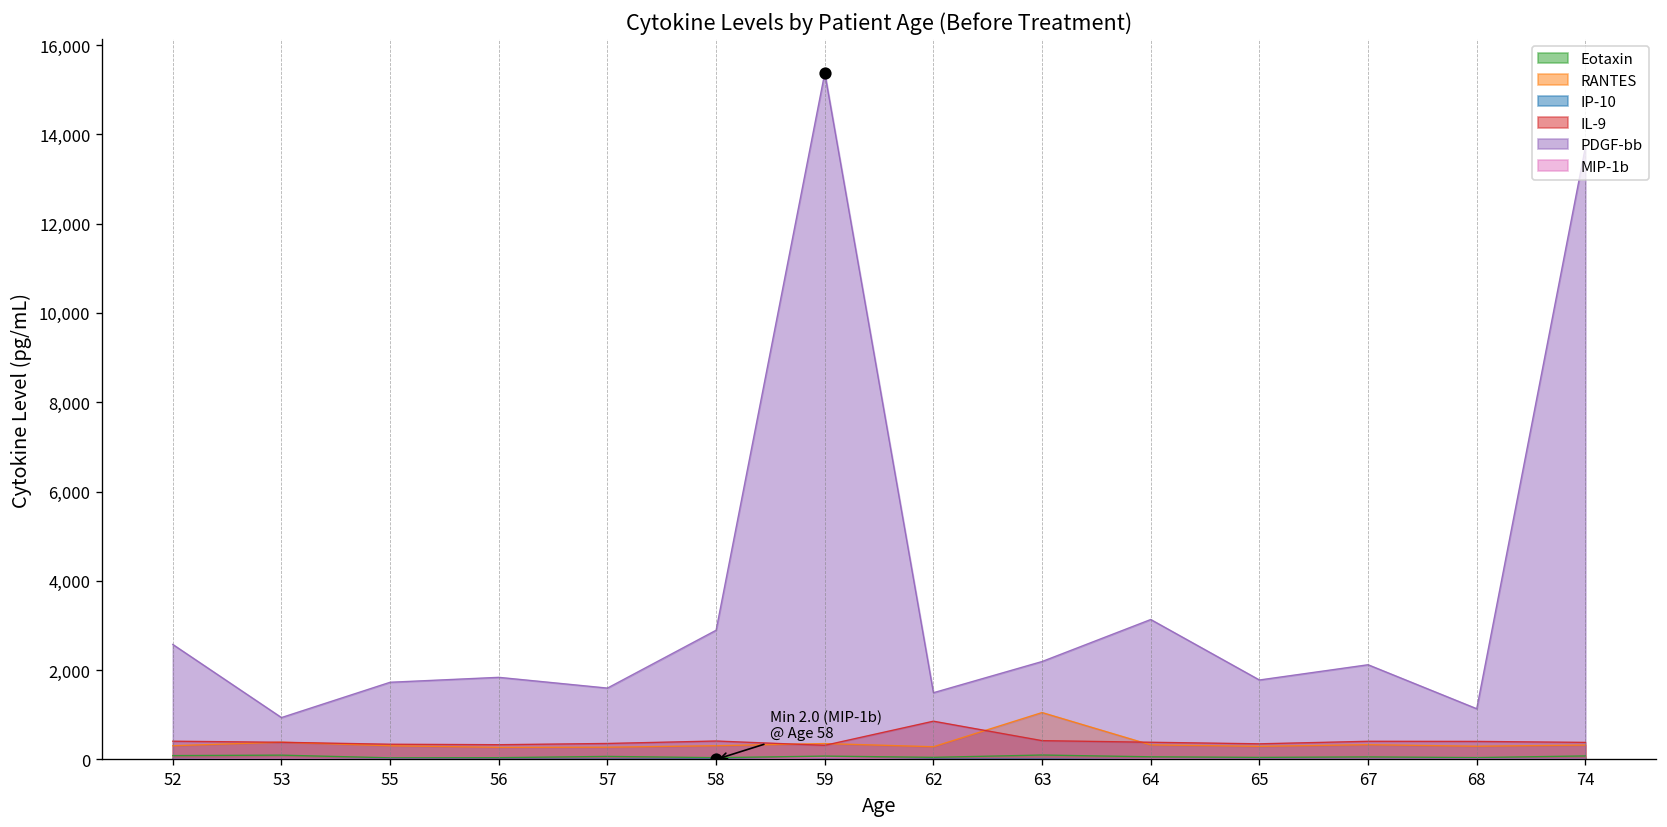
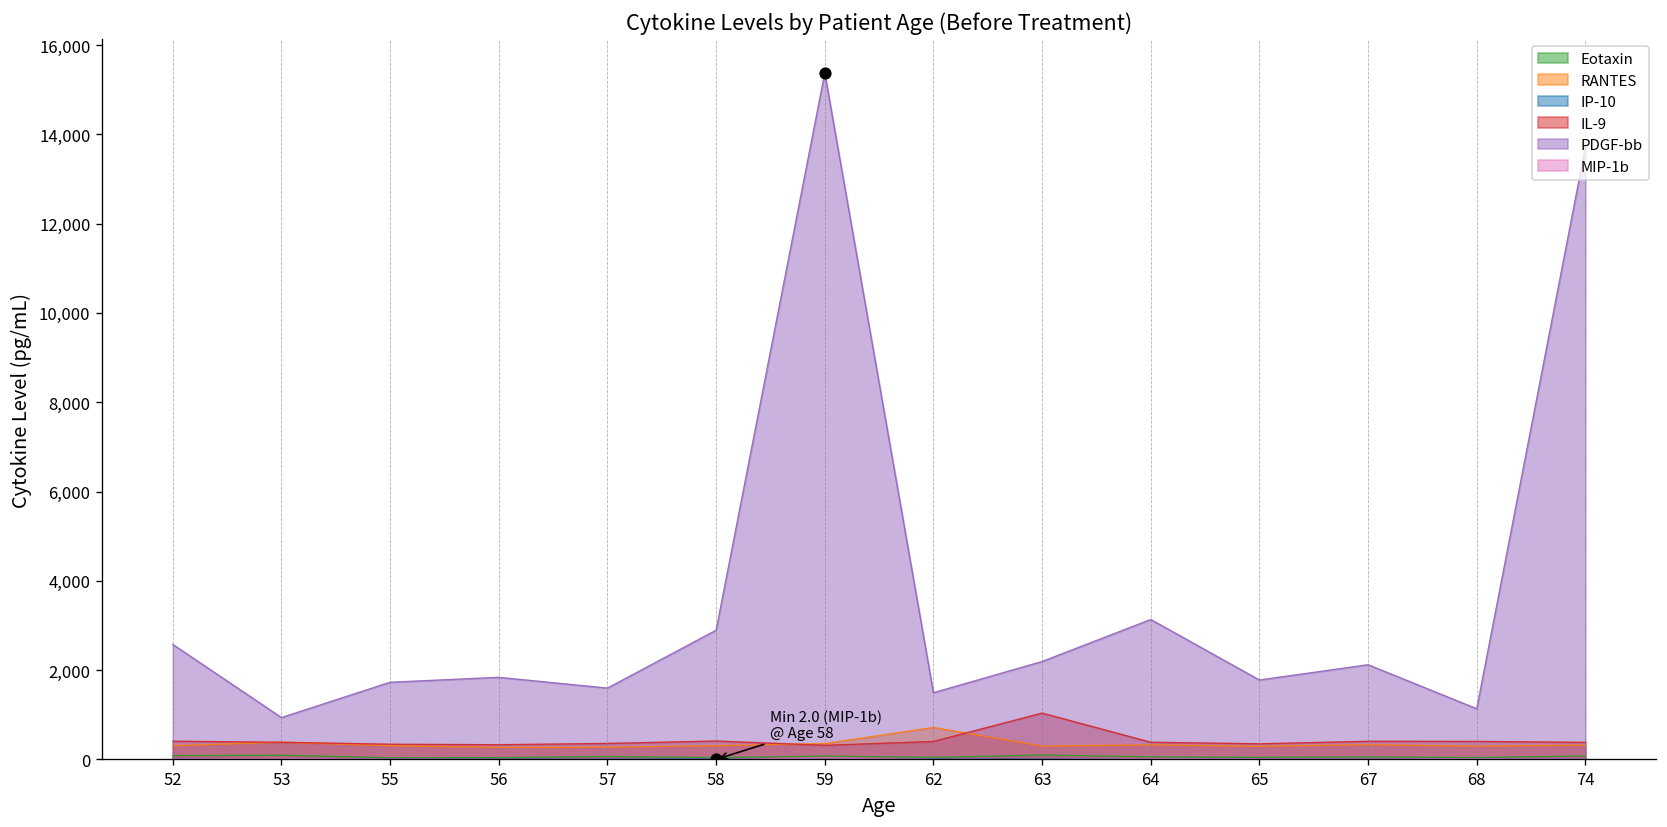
RANTES, 62: 300 -> 700
IL-9, 62: 900 -> 400
RANTES, 63: 1,100 -> 300
IL-9, 63: 400 -> 1,000
